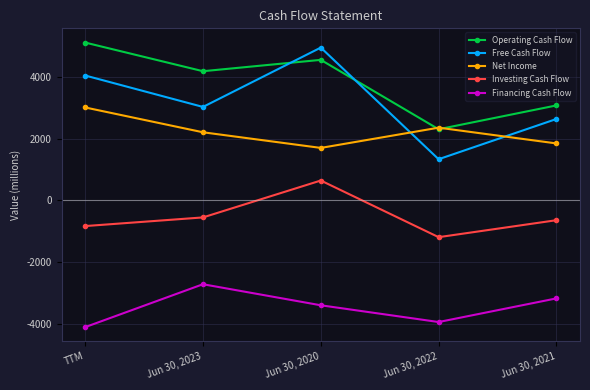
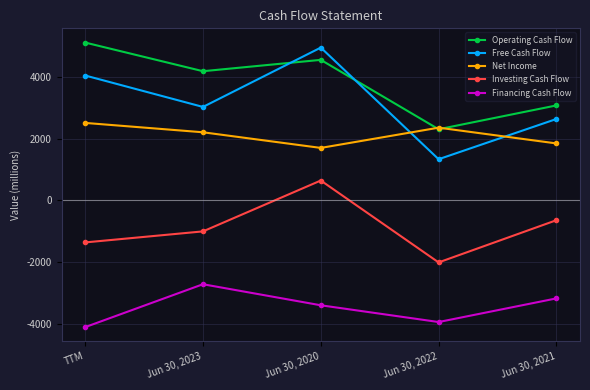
Net Income, TTM: 3000 -> 2500
Investing Cash Flow, TTM: -800 -> -1400
Investing Cash Flow, Jun 30, 2023: -600 -> -1000
Investing Cash Flow, Jun 30, 2022: -1200 -> -2000
